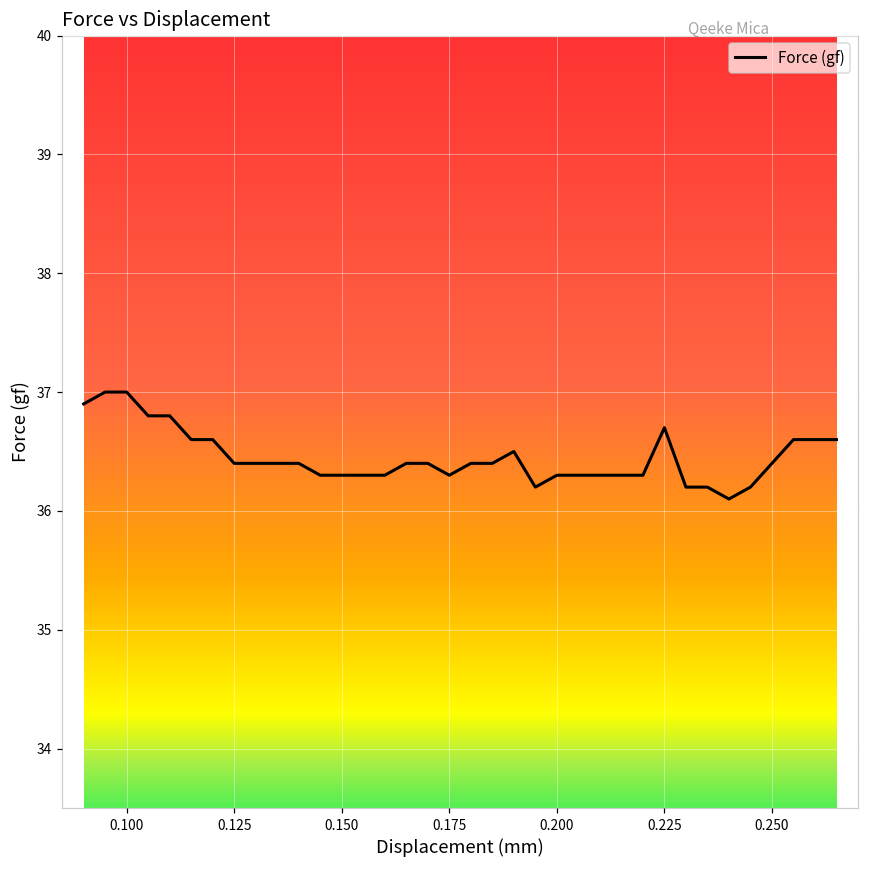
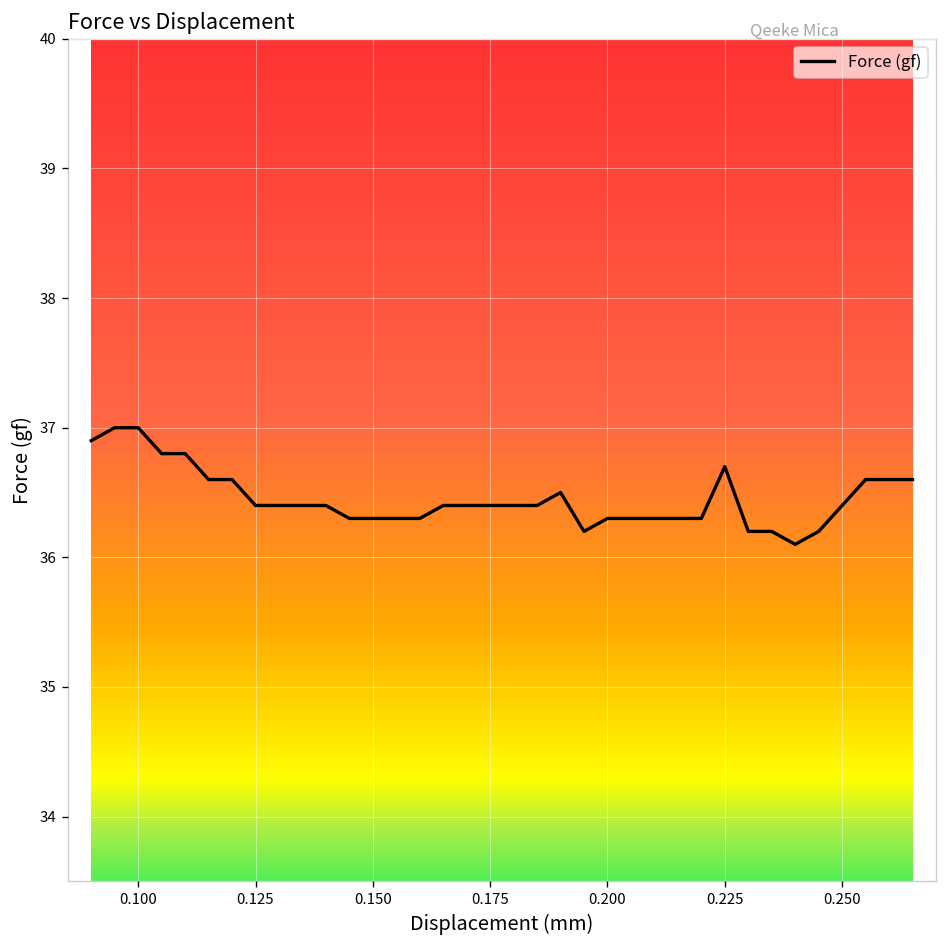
0.175: 36.3 -> 36.4
